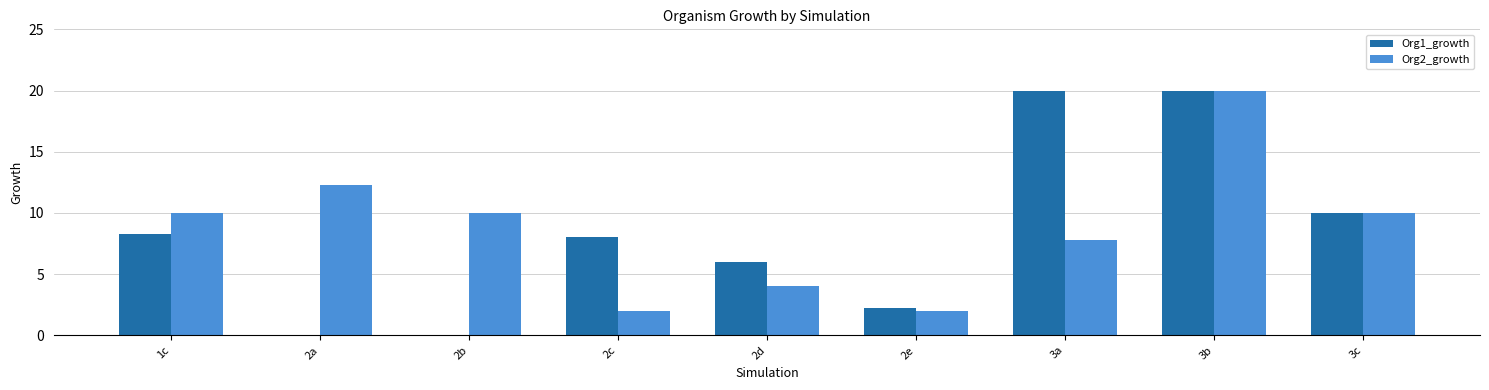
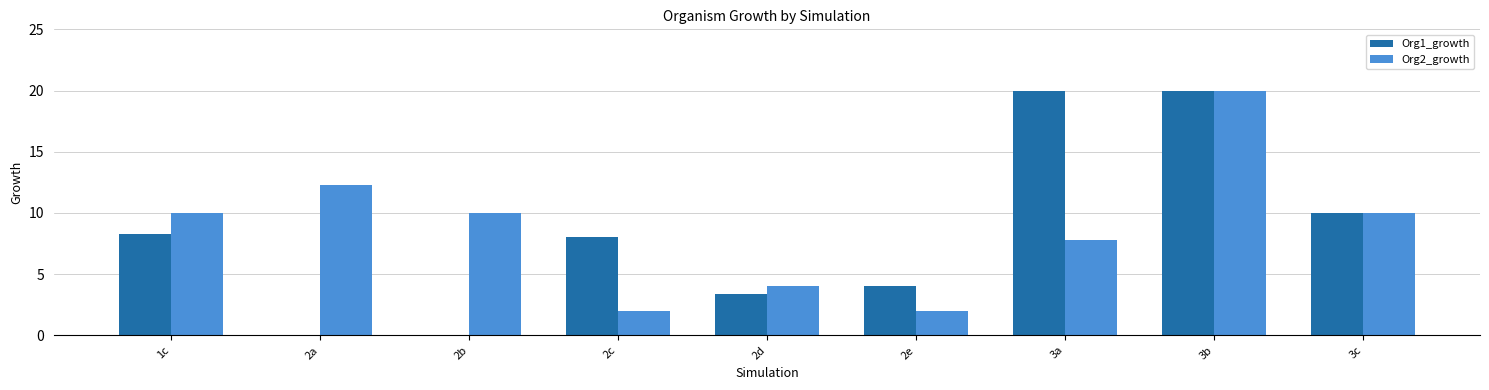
Org1_growth, 2d: 6.0 -> 3.4
Org1_growth, 2e: 2.2 -> 4.0
